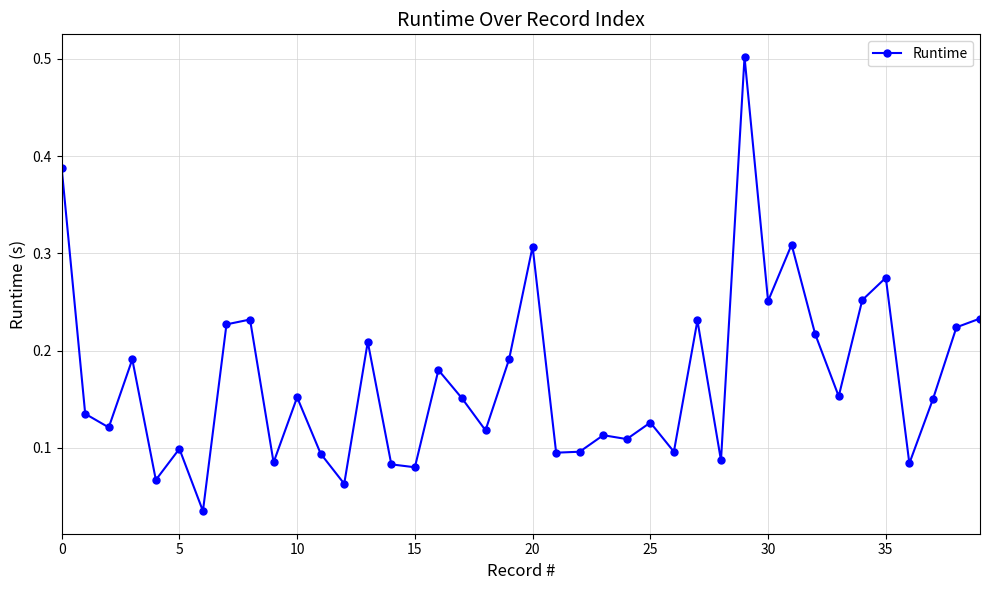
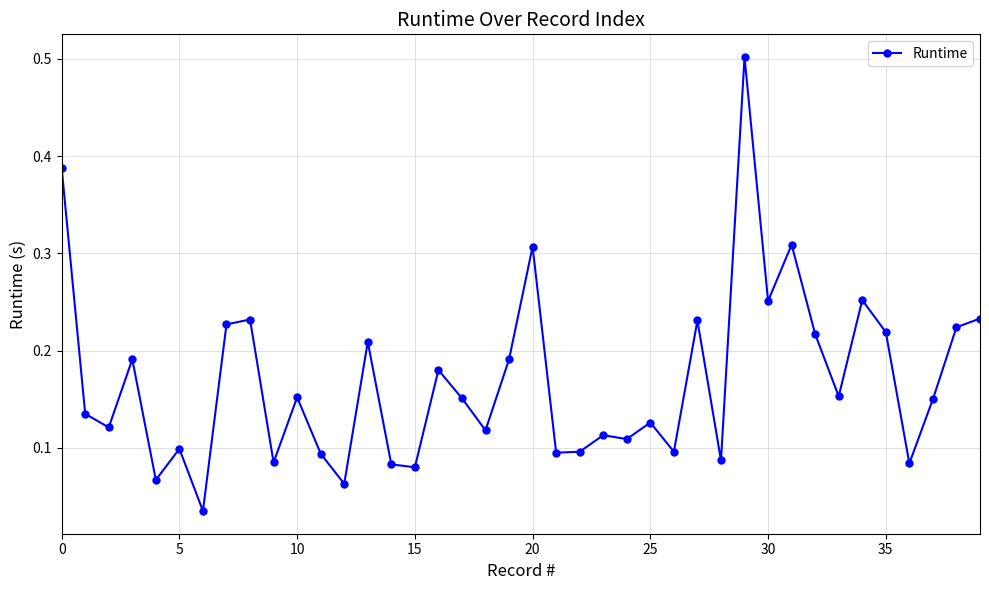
35: 0.28 -> 0.22
